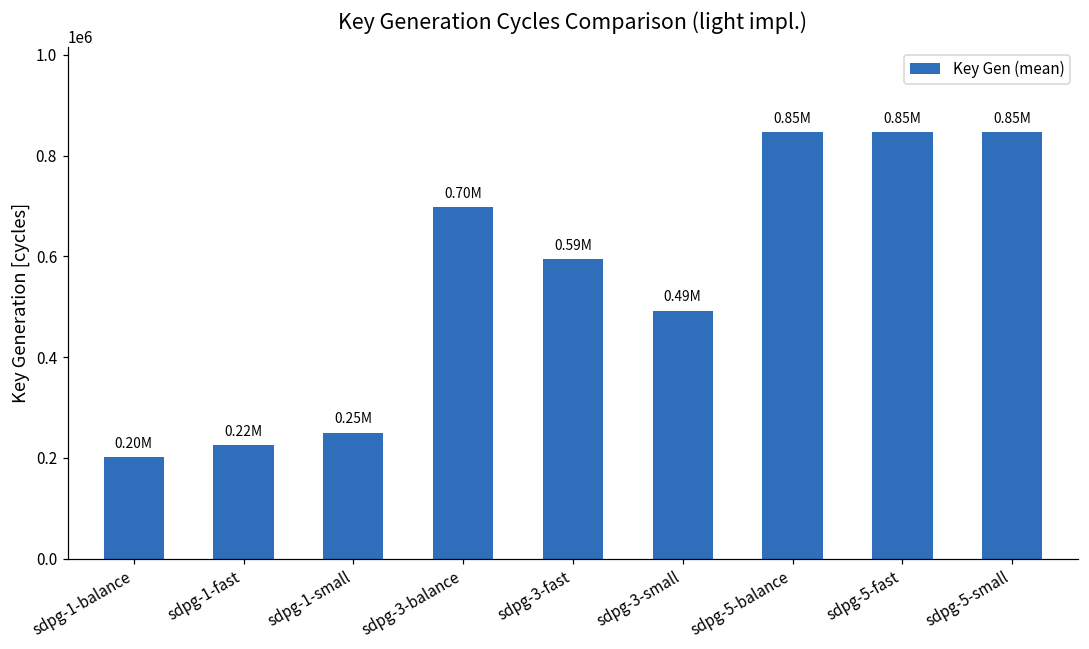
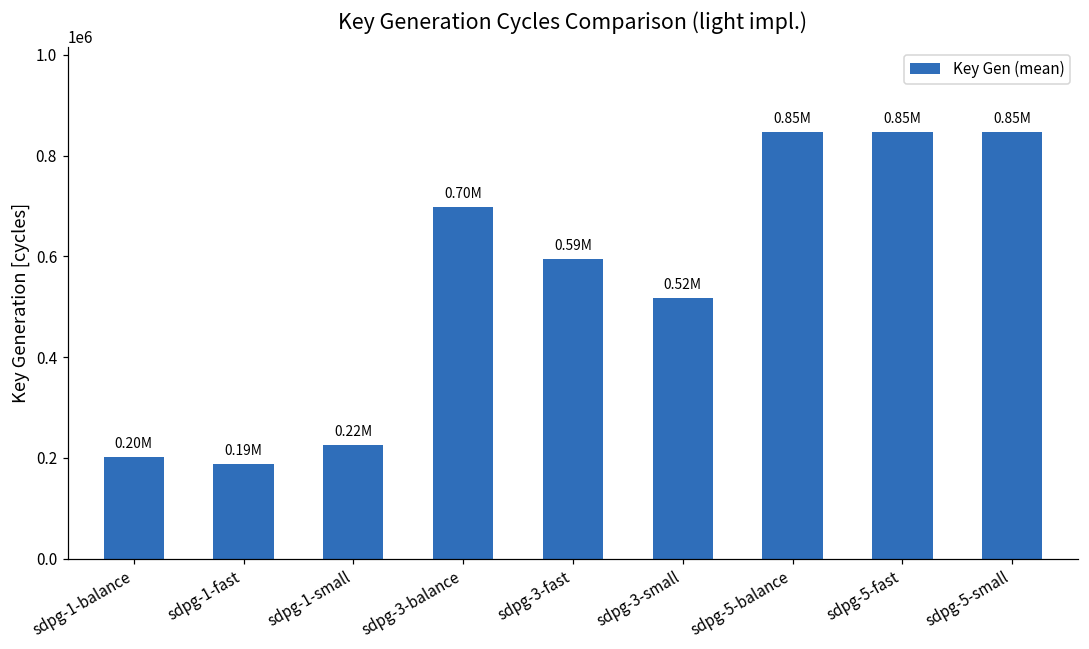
sdpg-1-fast: 0.22M -> 0.19M
sdpg-1-small: 0.25M -> 0.22M
sdpg-3-small: 0.49M -> 0.52M
